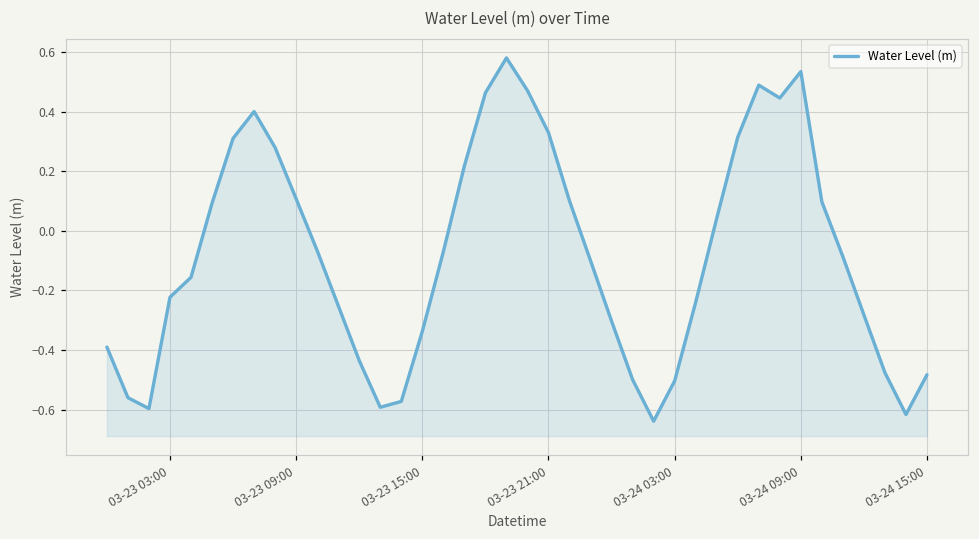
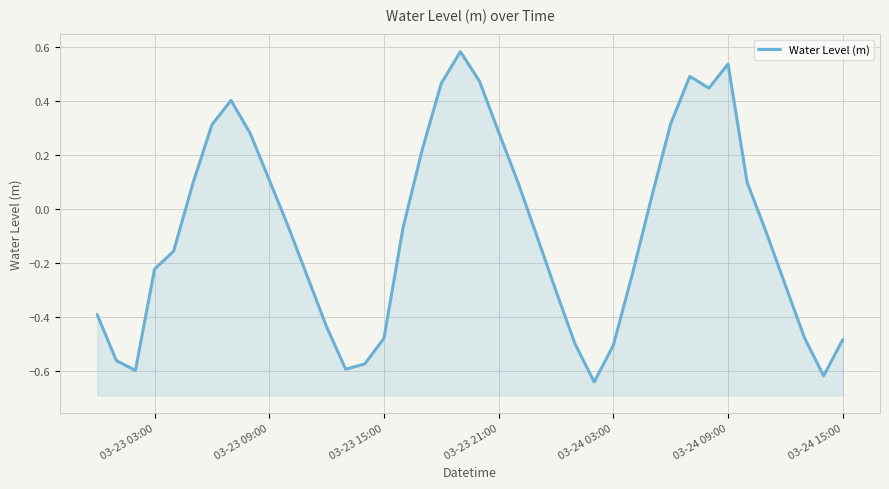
03-23 15:00: -0.34 -> -0.48
03-23 21:00: 0.33 -> 0.28
